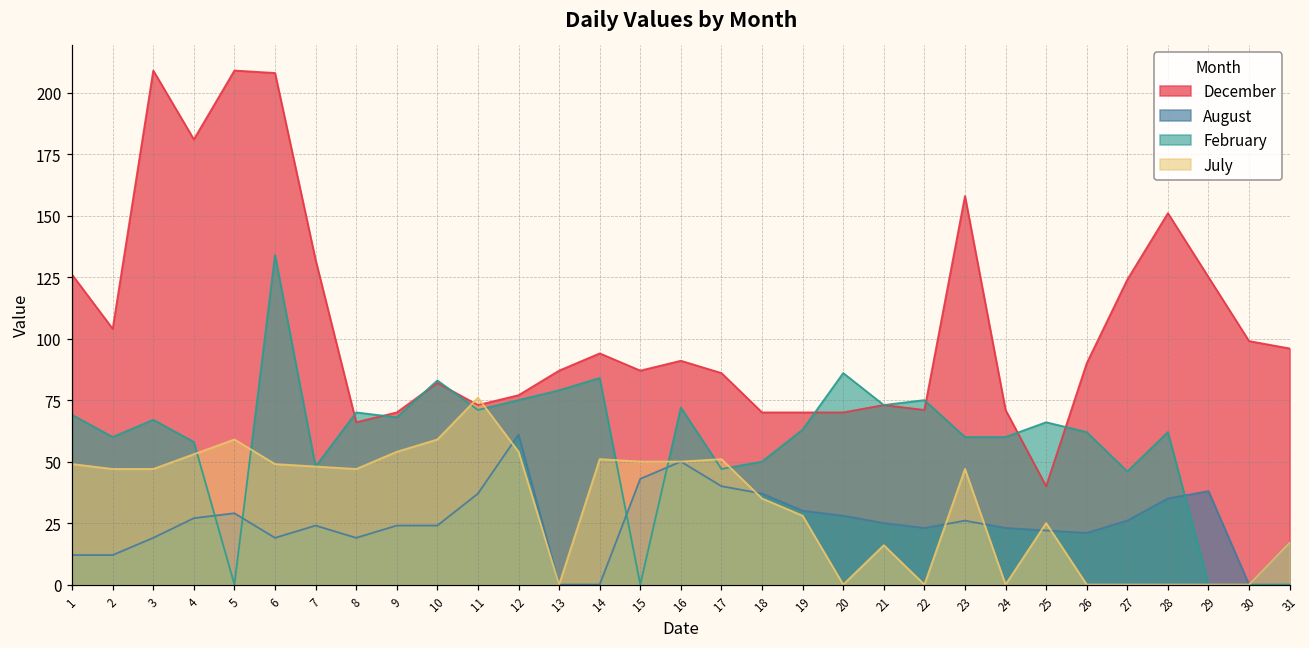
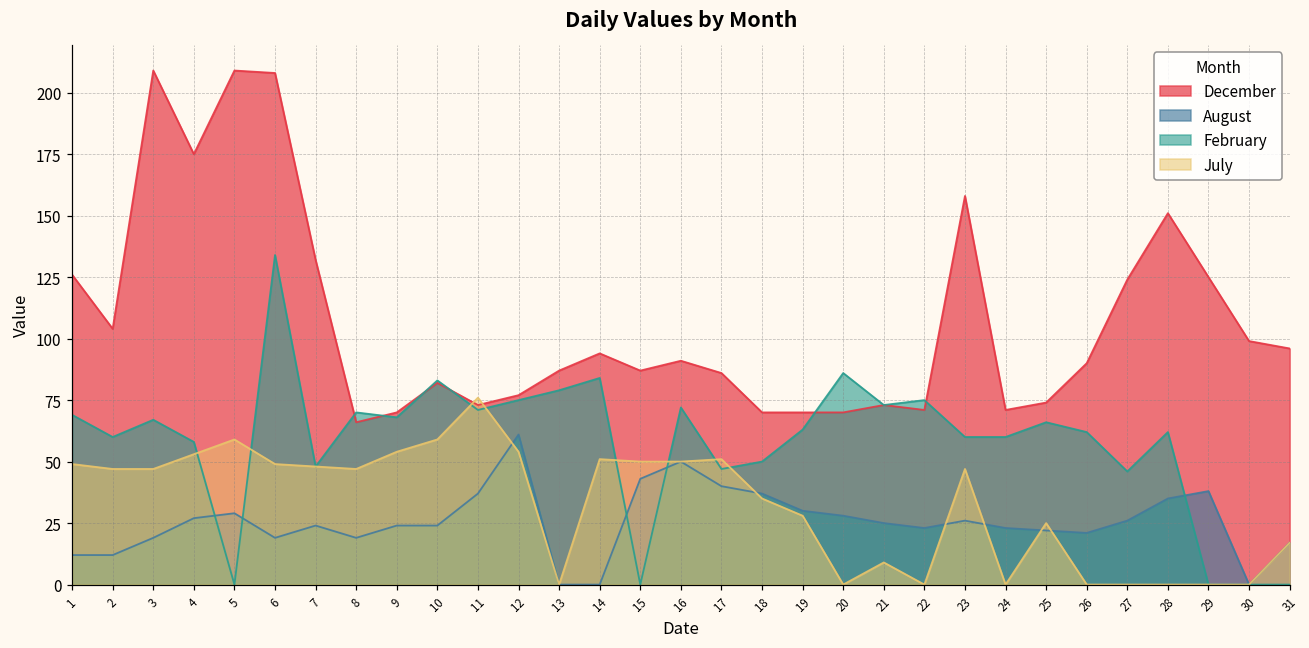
December, 4: 181 -> 175
July, 21: 16 -> 9
December, 25: 40 -> 74
